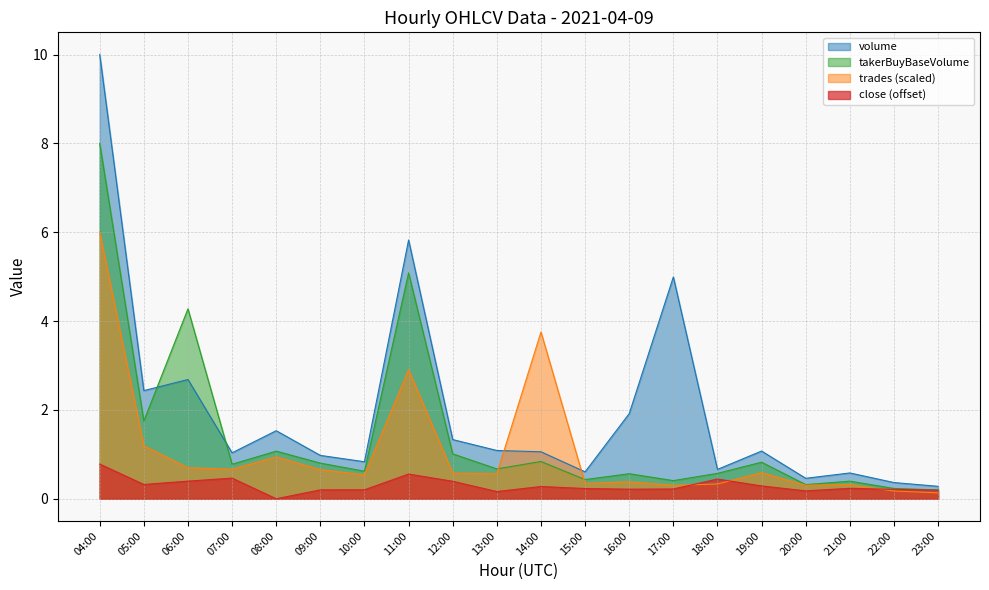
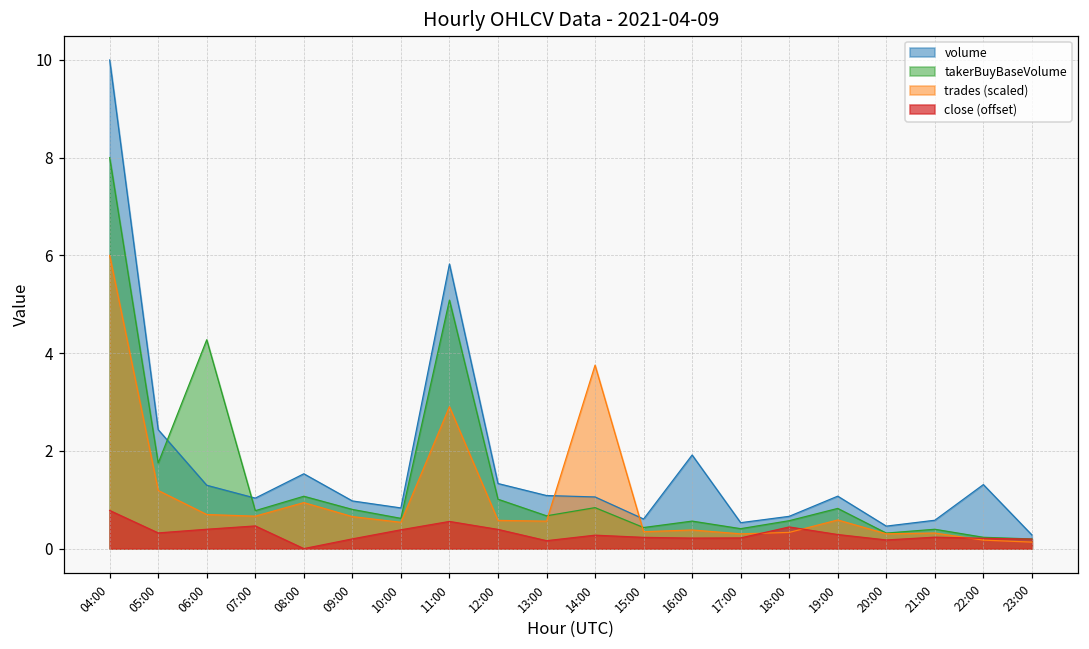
volume, 06:00: 2.7 -> 1.3
close (offset), 10:00: 0.2 -> 0.4
volume, 17:00: 5.0 -> 0.5
volume, 22:00: 0.4 -> 1.3
